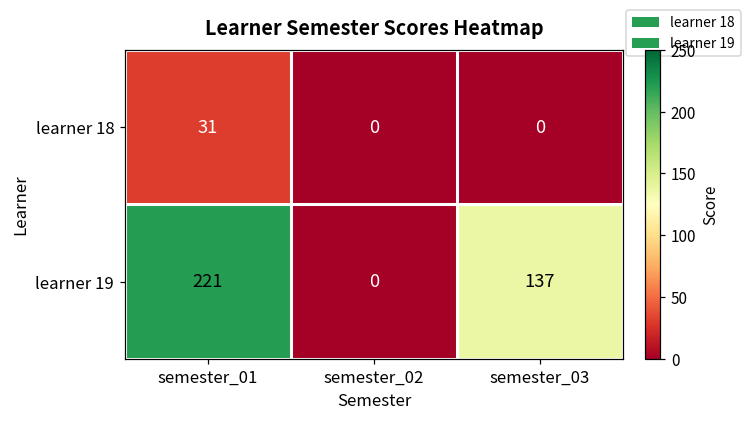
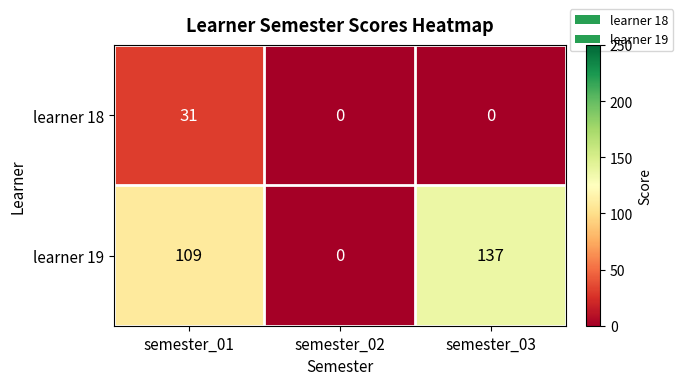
learner 19, semester_01: 221 -> 109
